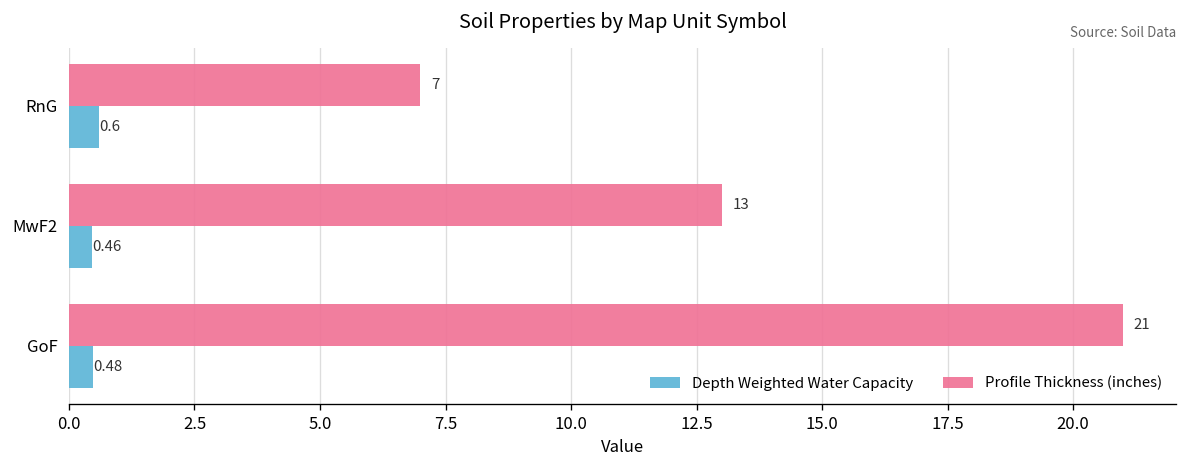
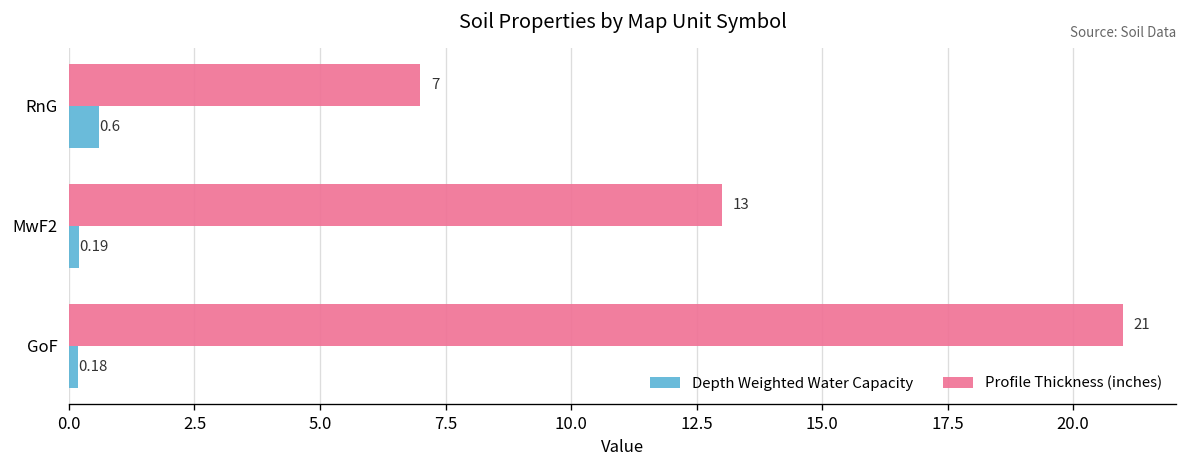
Depth Weighted Water Capacity, MwF2: 0.46 -> 0.19
Depth Weighted Water Capacity, GoF: 0.48 -> 0.18
